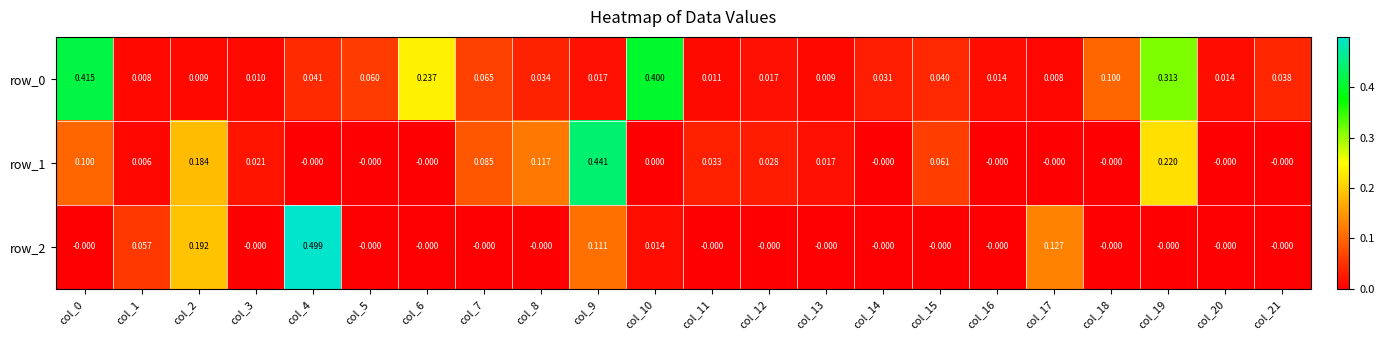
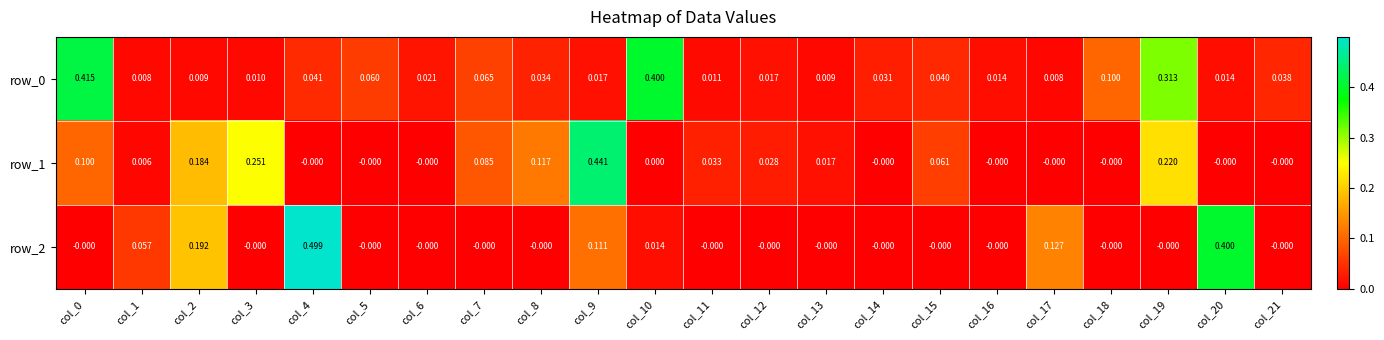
row_0, col_6: 0.237 -> 0.021
row_1, col_3: 0.021 -> 0.251
row_2, col_20: -0.000 -> 0.400
